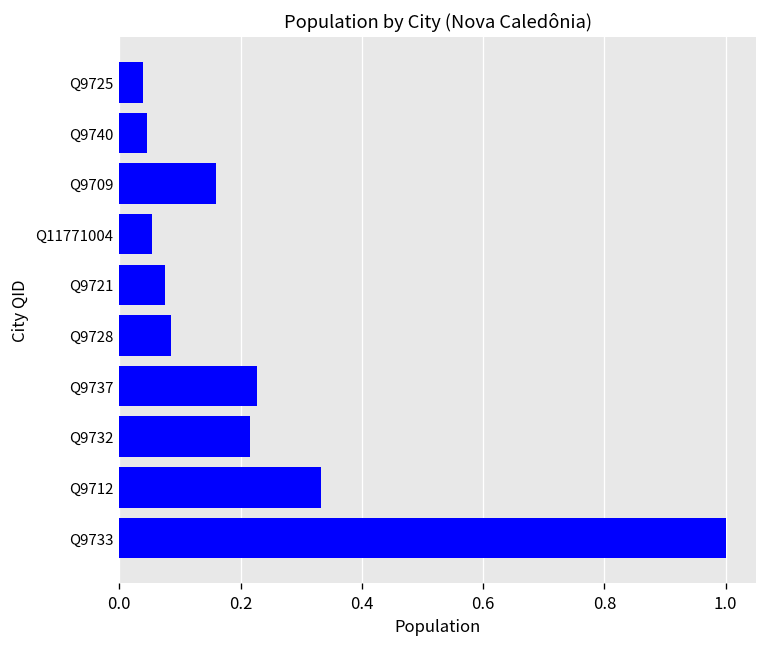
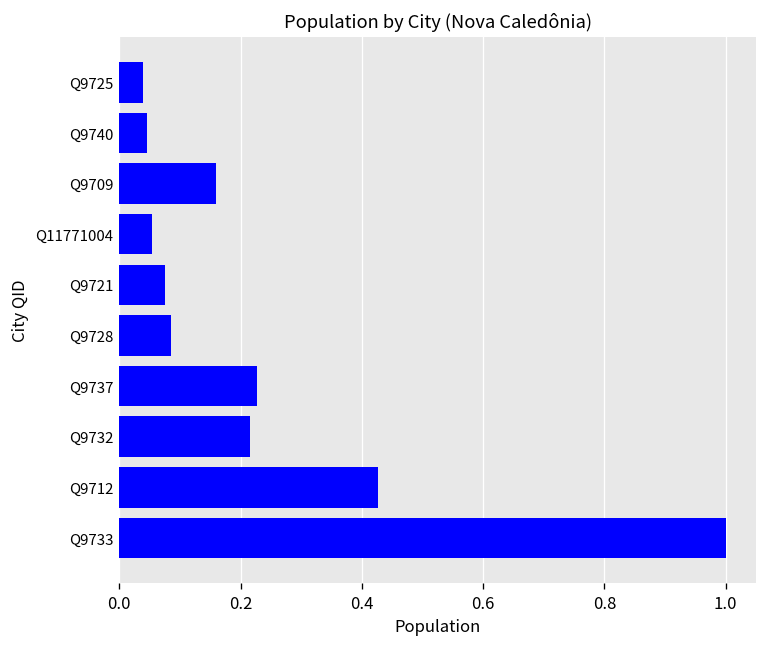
Q9712: 0.33 -> 0.43
